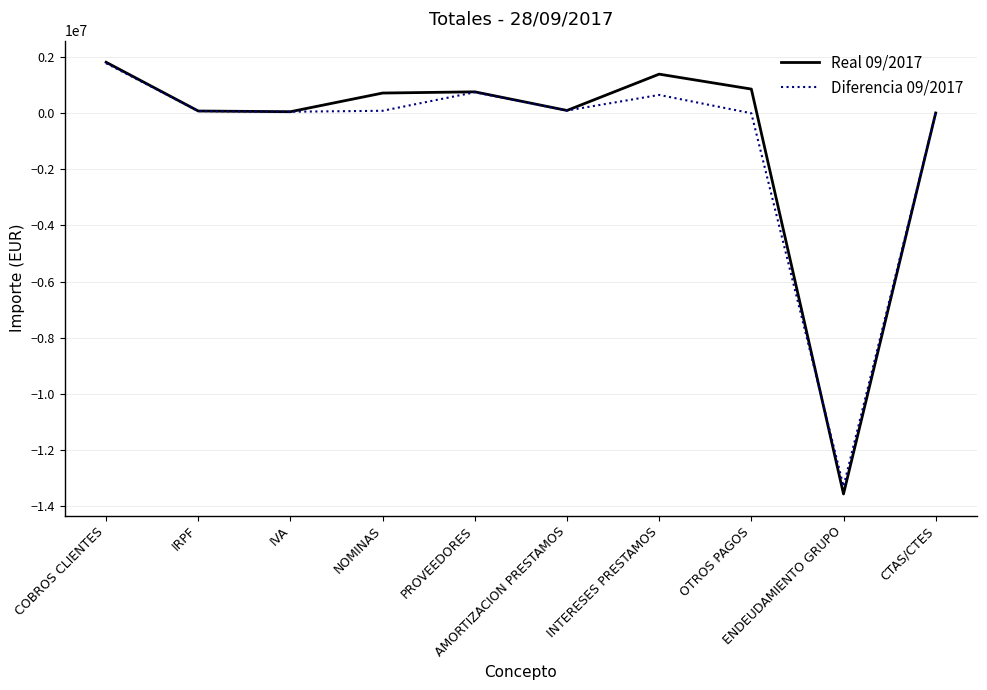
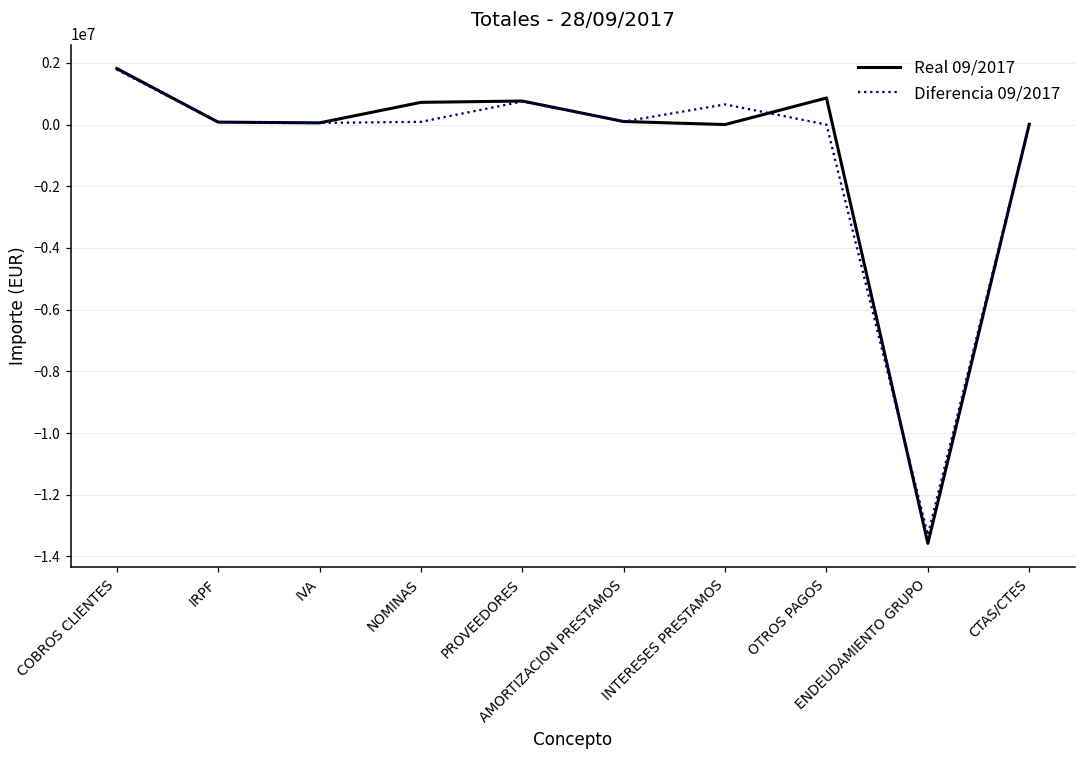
Real 09/2017, INTERESES PRESTAMOS: 1400000 -> 0
